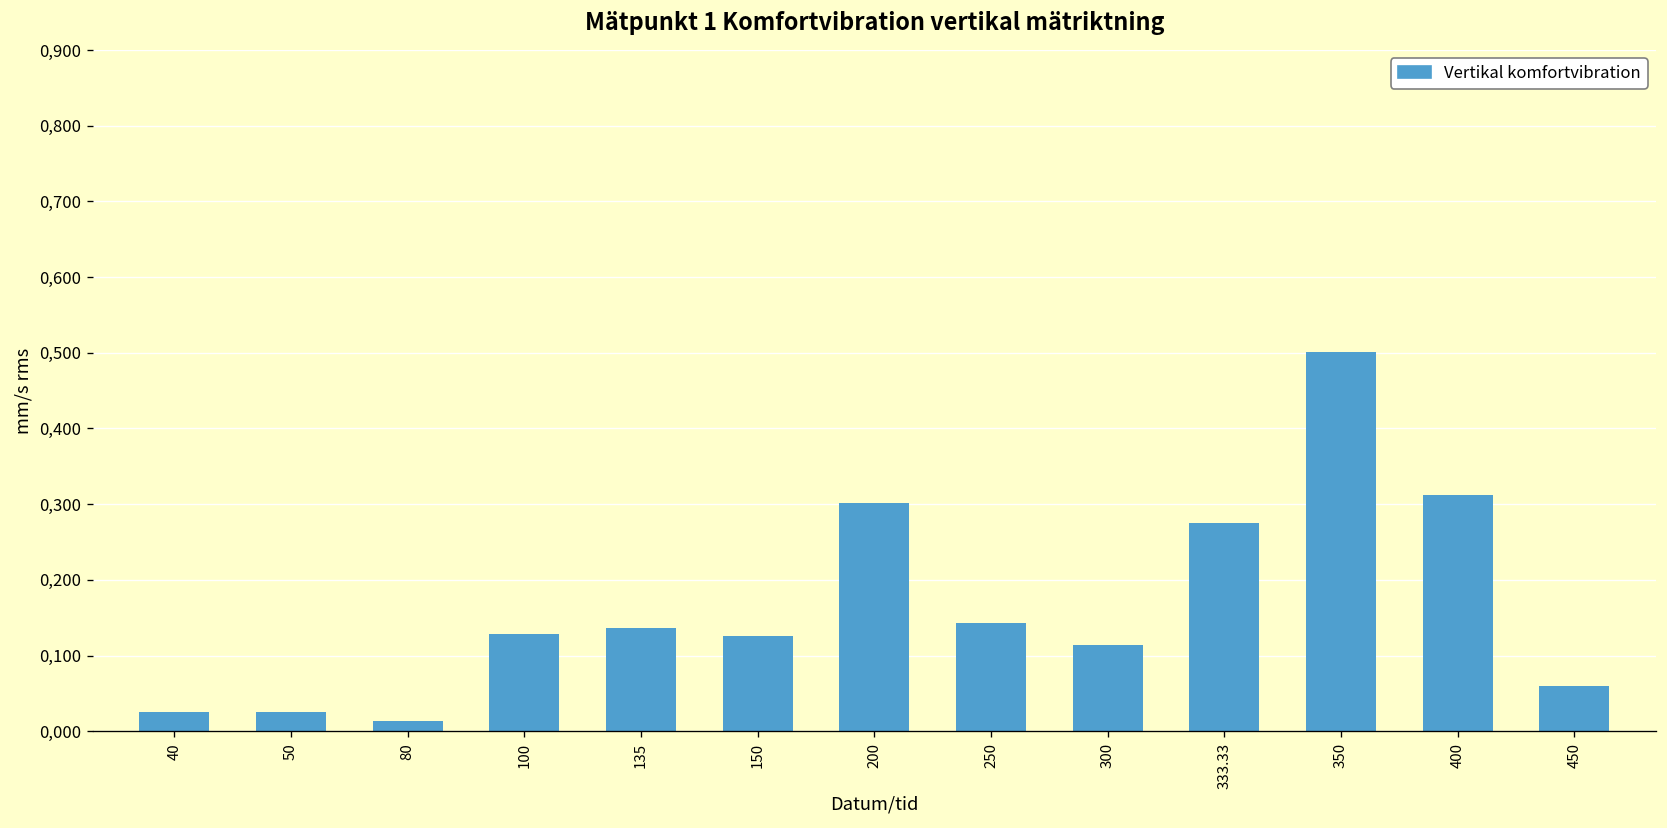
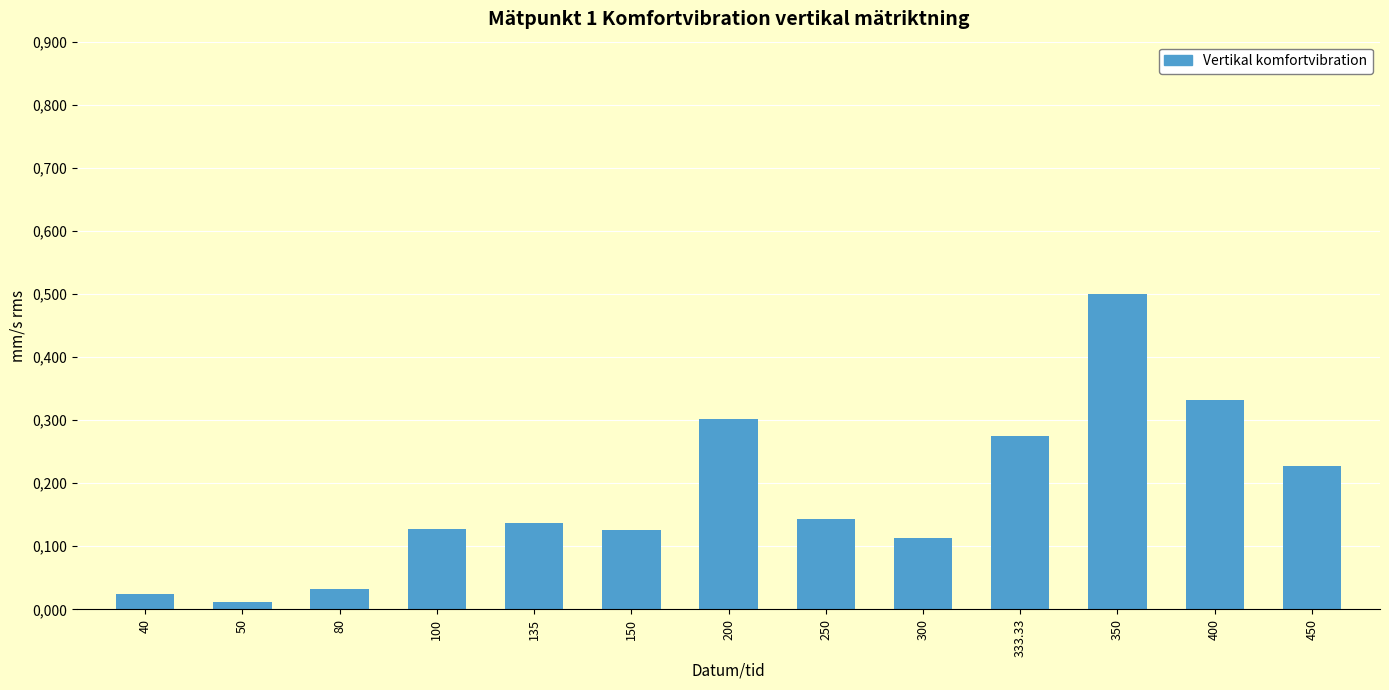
50: 30 -> 10
80: 10 -> 30
400: 310 -> 330
450: 60 -> 230
